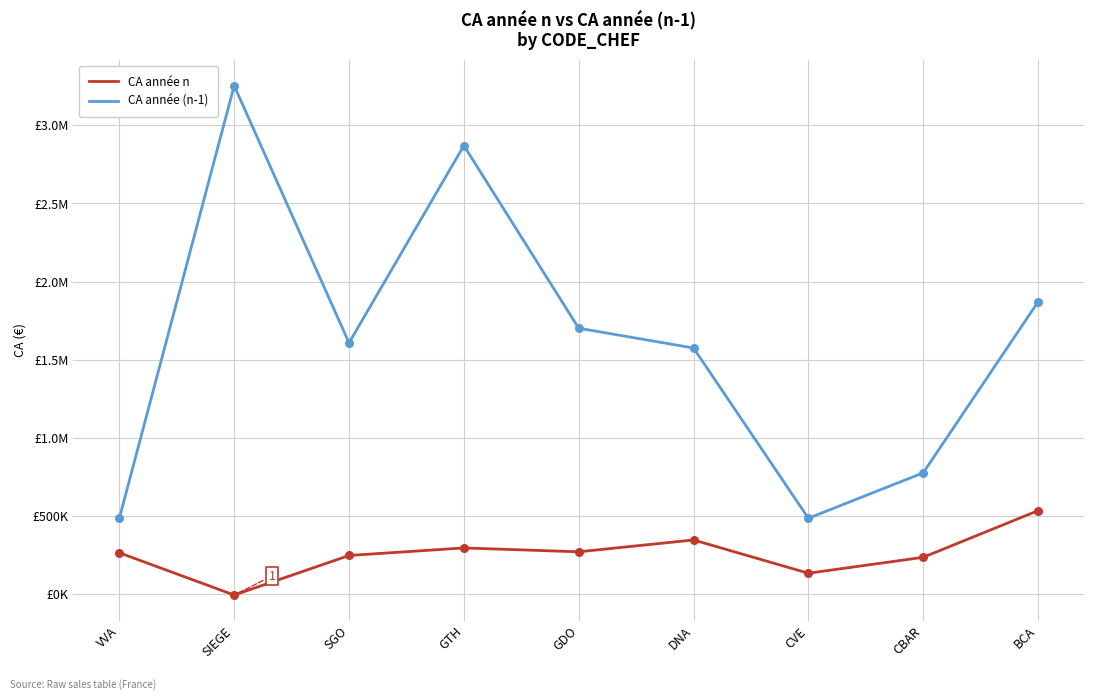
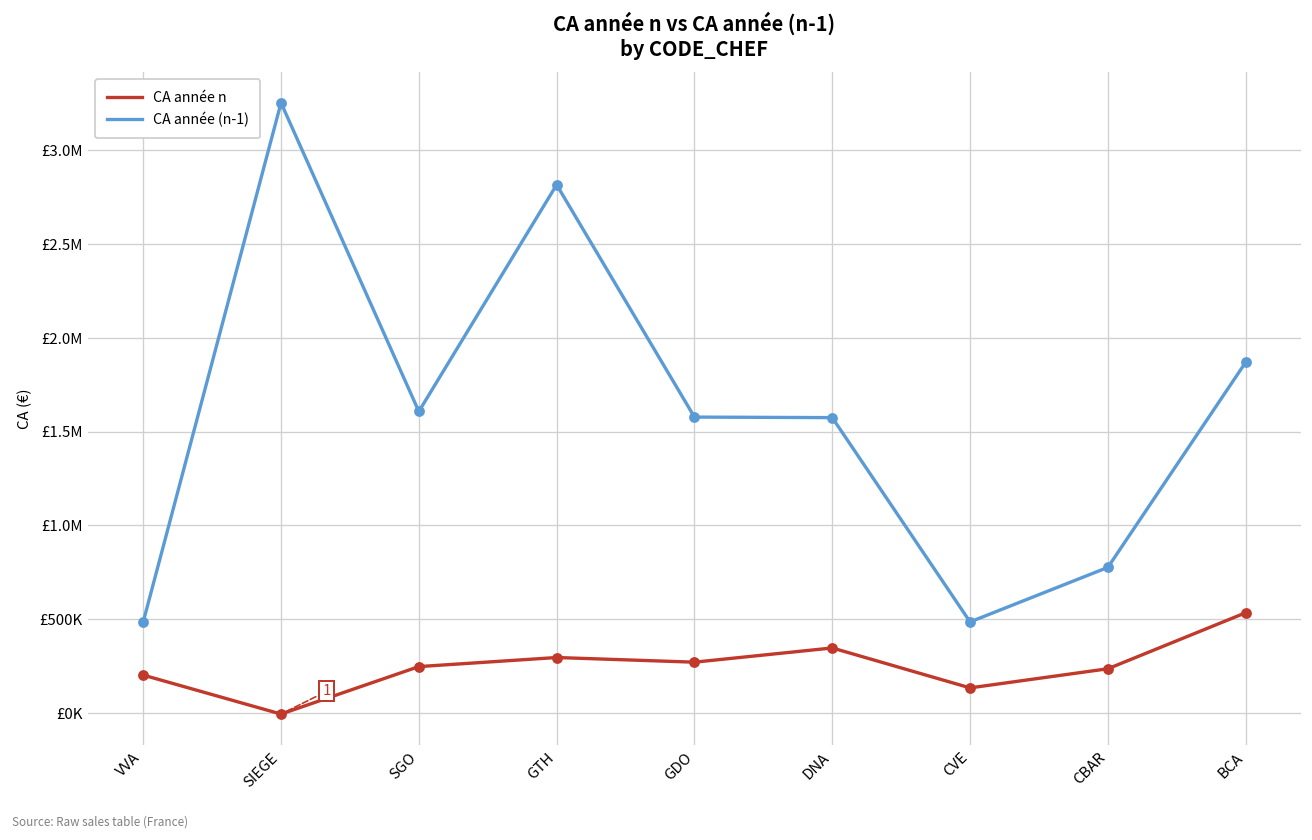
CA année n, VVA: £260000 -> £200000
CA année (n-1), GTH: £2870000 -> £2820000
CA année (n-1), GDO: £1700000 -> £1580000
